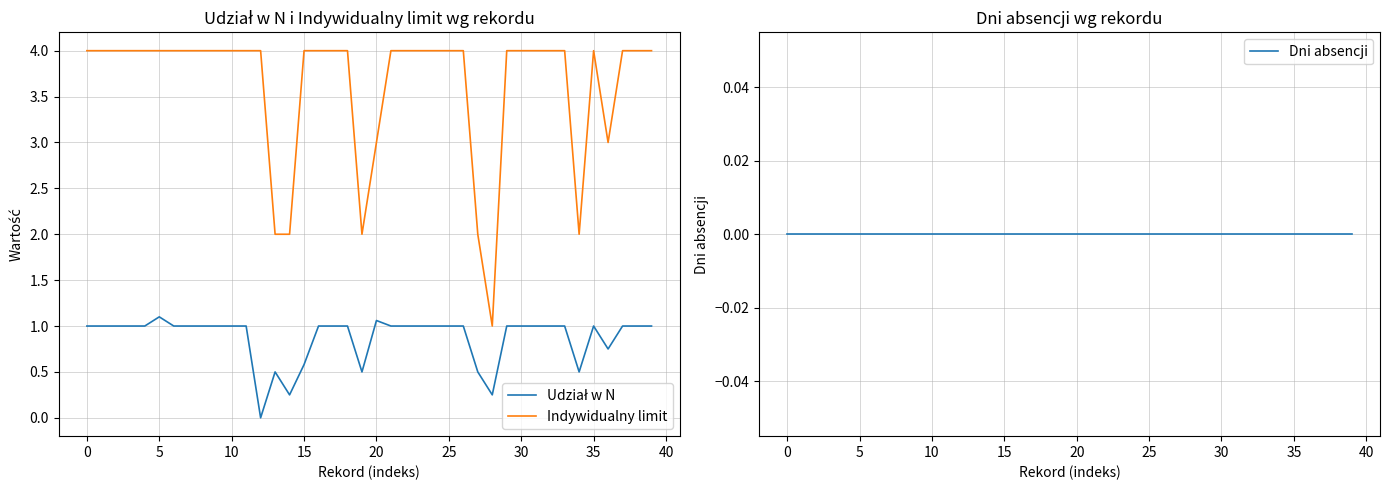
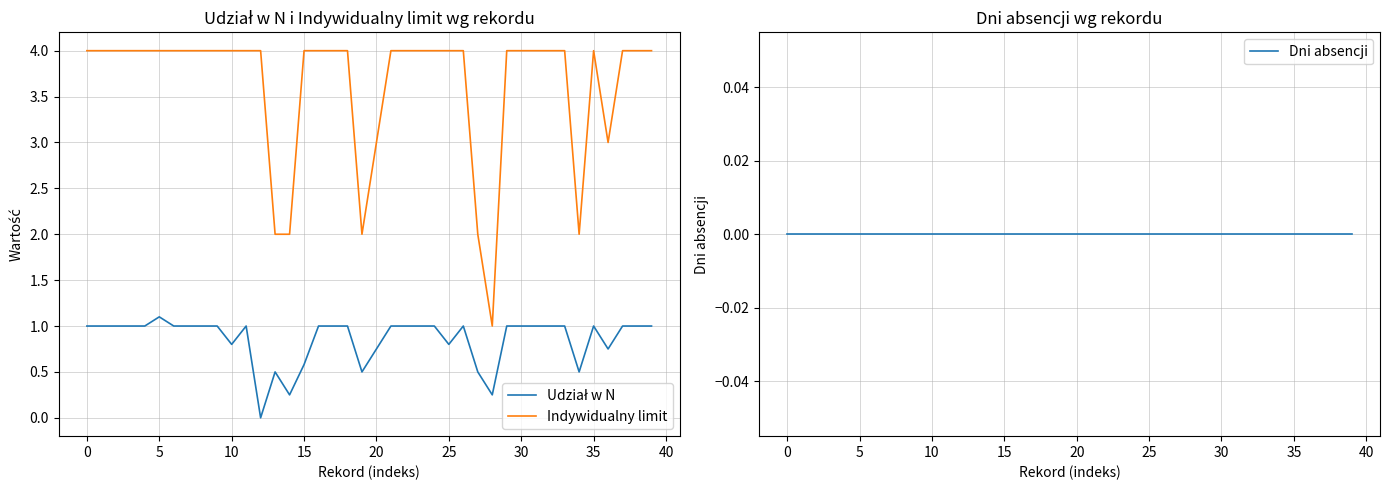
Udział w N i Indywidualny limit wg rekordu, Udział w N, 10: 1.0 -> 0.8
Udział w N i Indywidualny limit wg rekordu, Udział w N, 20: 1.1 -> 0.8
Udział w N i Indywidualny limit wg rekordu, Udział w N, 25: 1.0 -> 0.8
